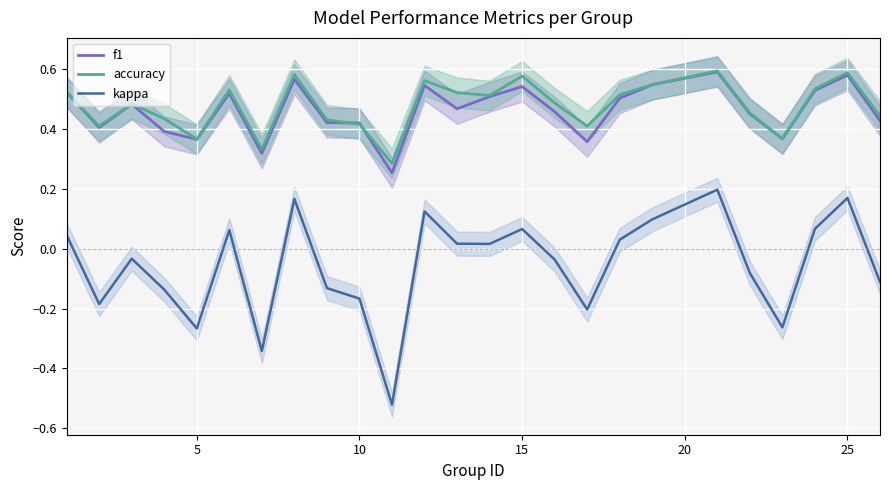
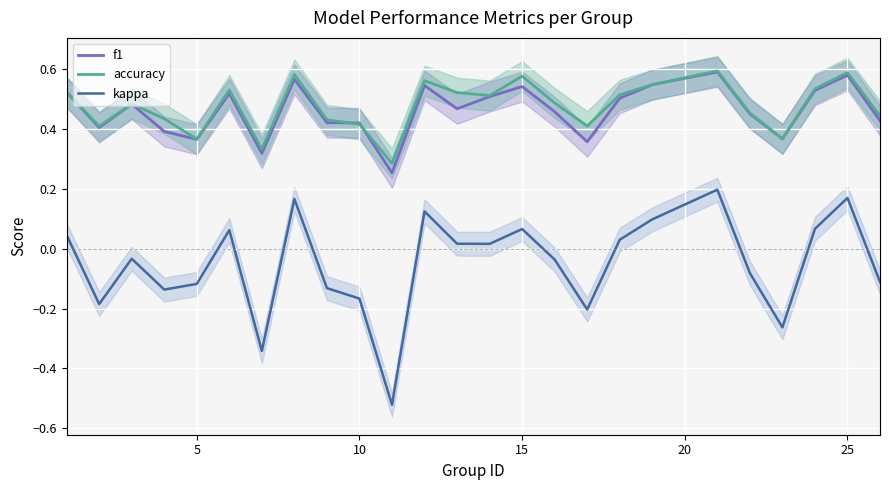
kappa, 5: -0.27 -> -0.12
